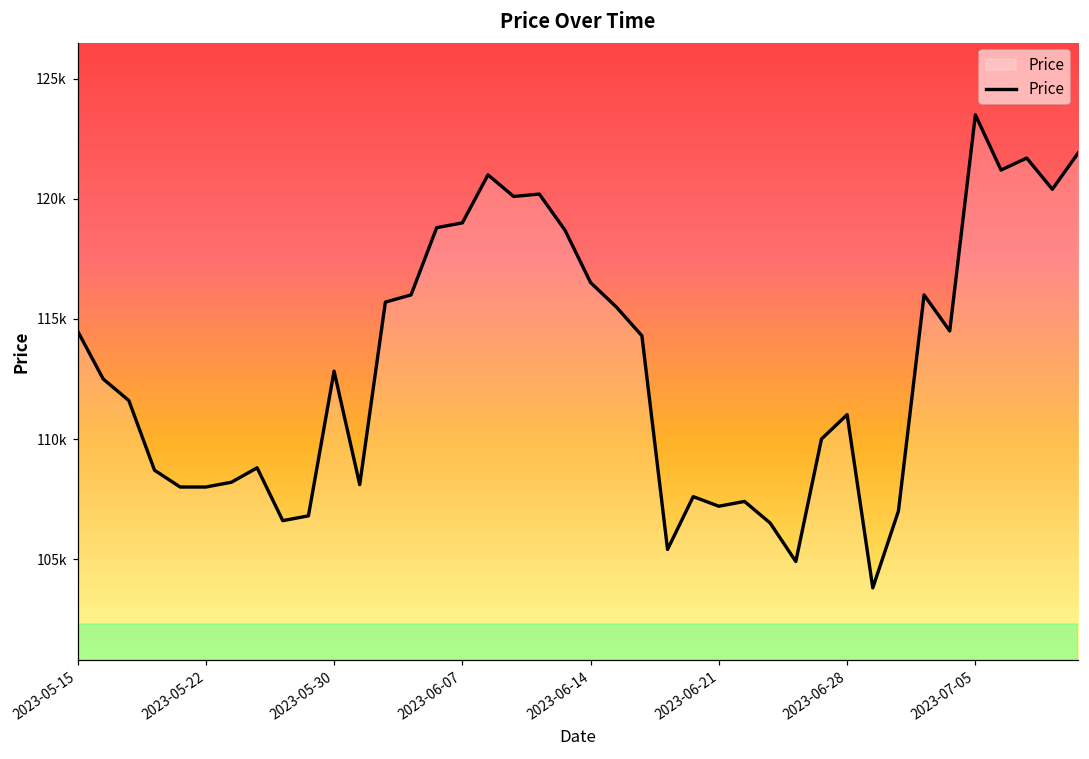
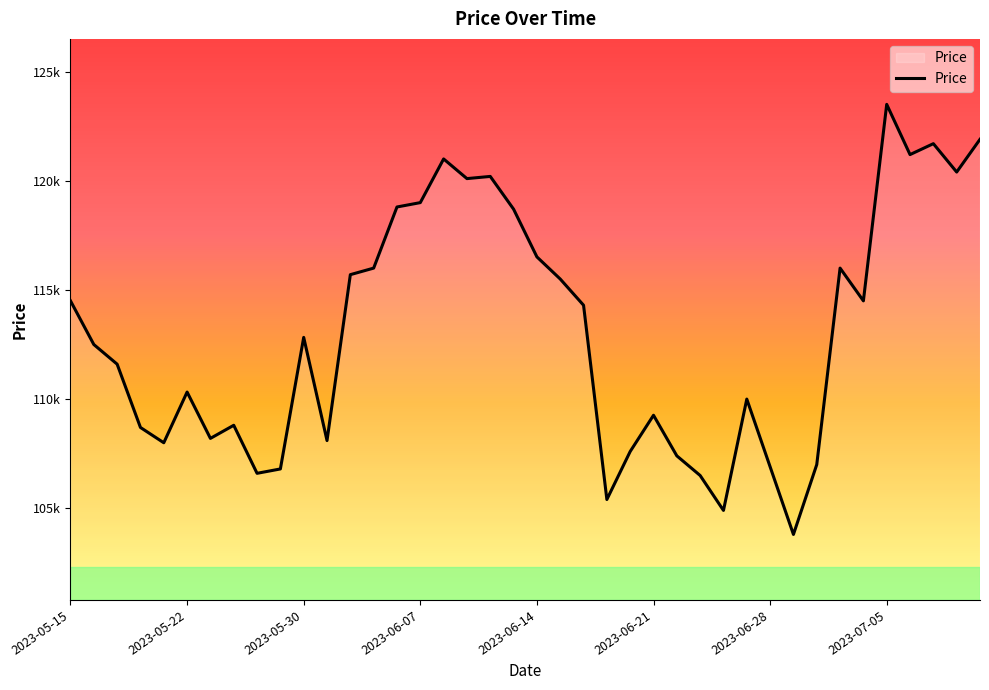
2023-05-22: 108000 -> 110300
2023-06-21: 107200 -> 109300
2023-06-28: 111000 -> 106900
